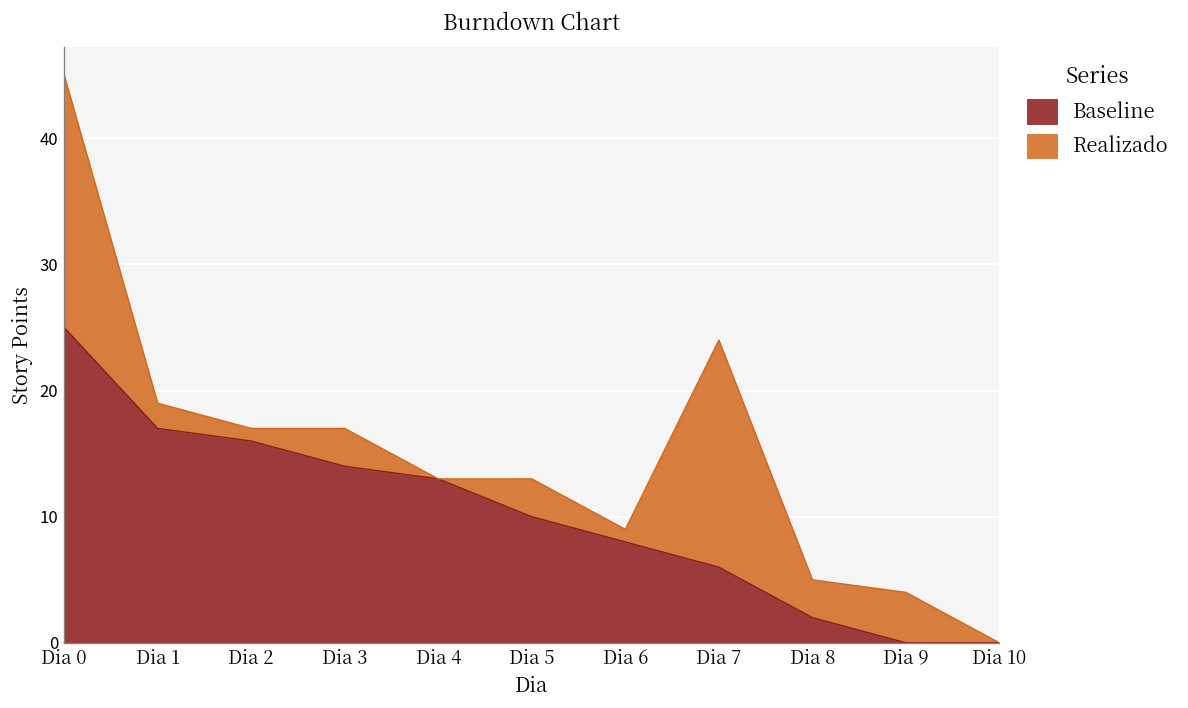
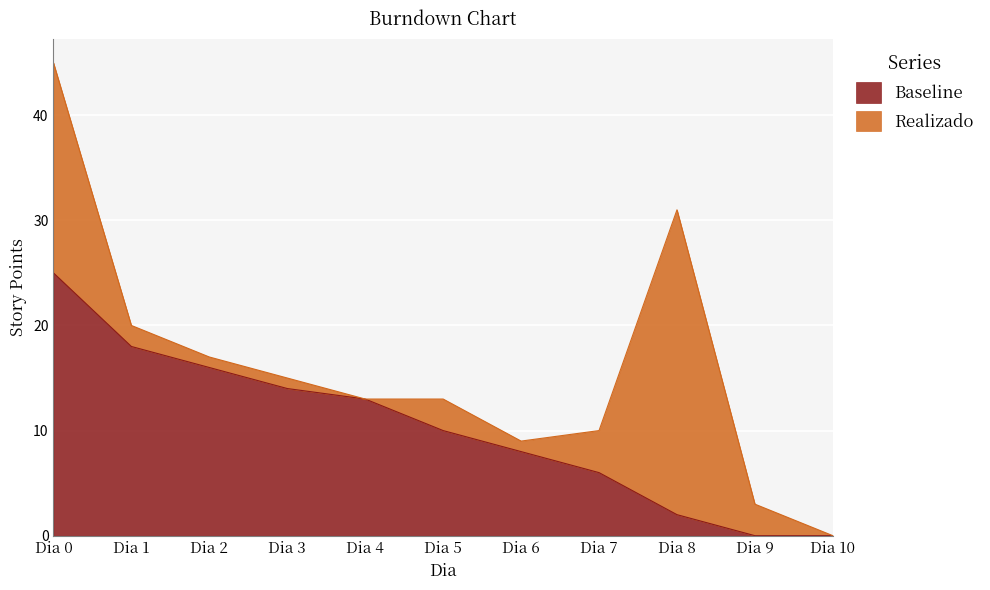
Baseline, Dia 1: 17 -> 18
Realizado, Dia 3: 3 -> 1
Realizado, Dia 7: 18 -> 4
Realizado, Dia 8: 3 -> 29
Realizado, Dia 9: 4 -> 3
